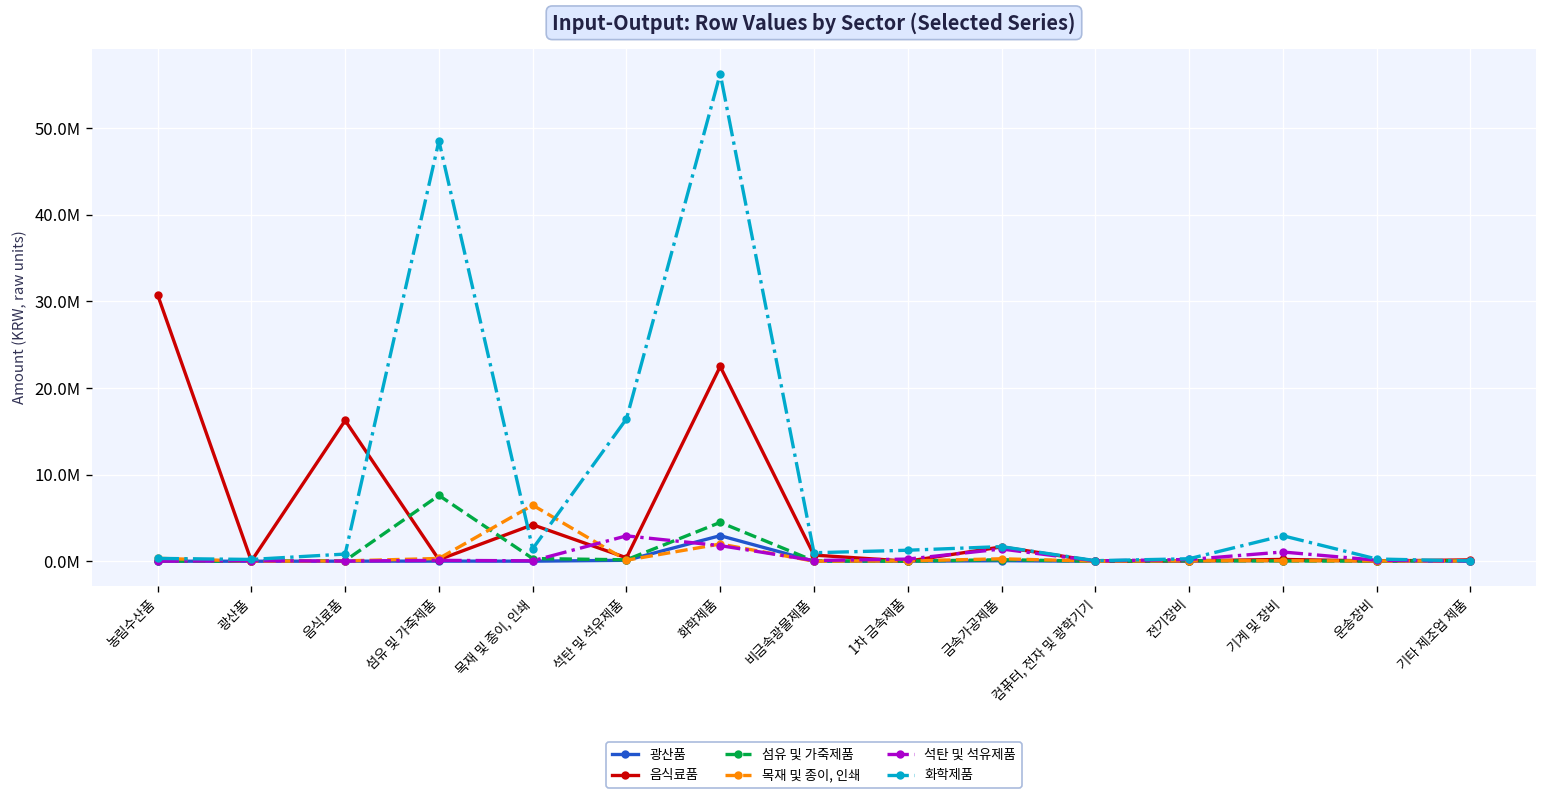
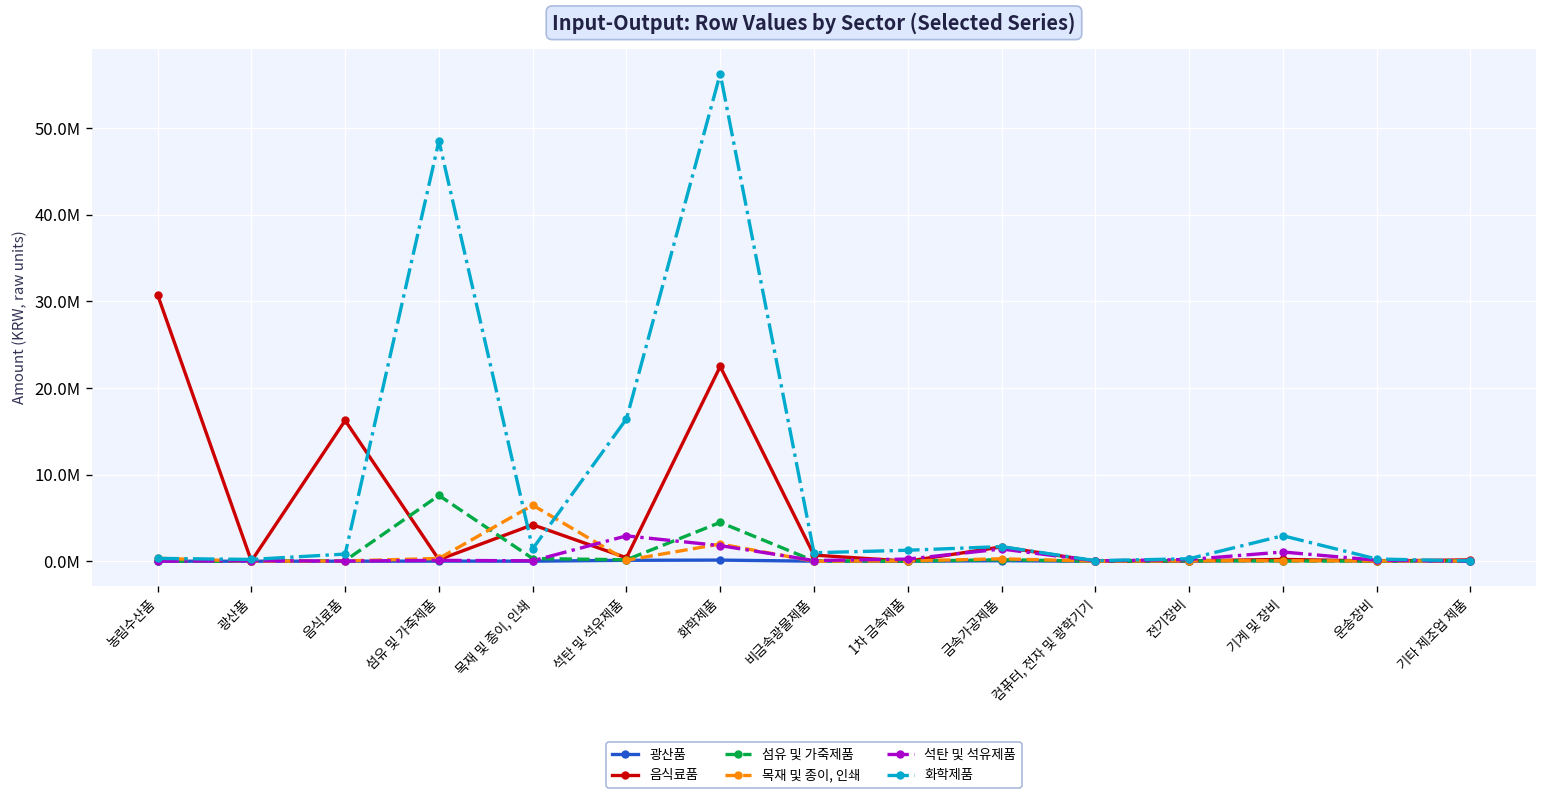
광산품, 화학제품: 3000000 -> 0
